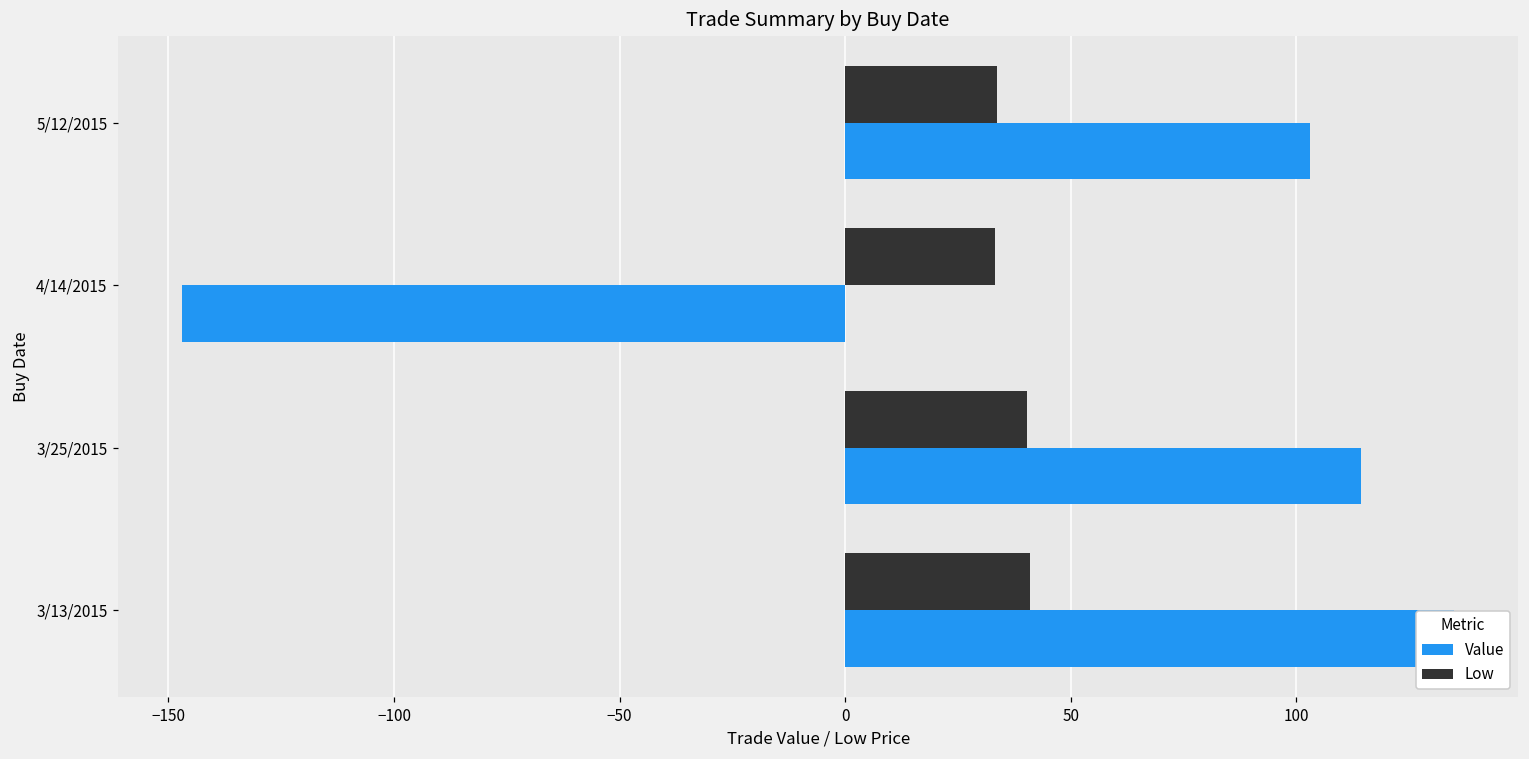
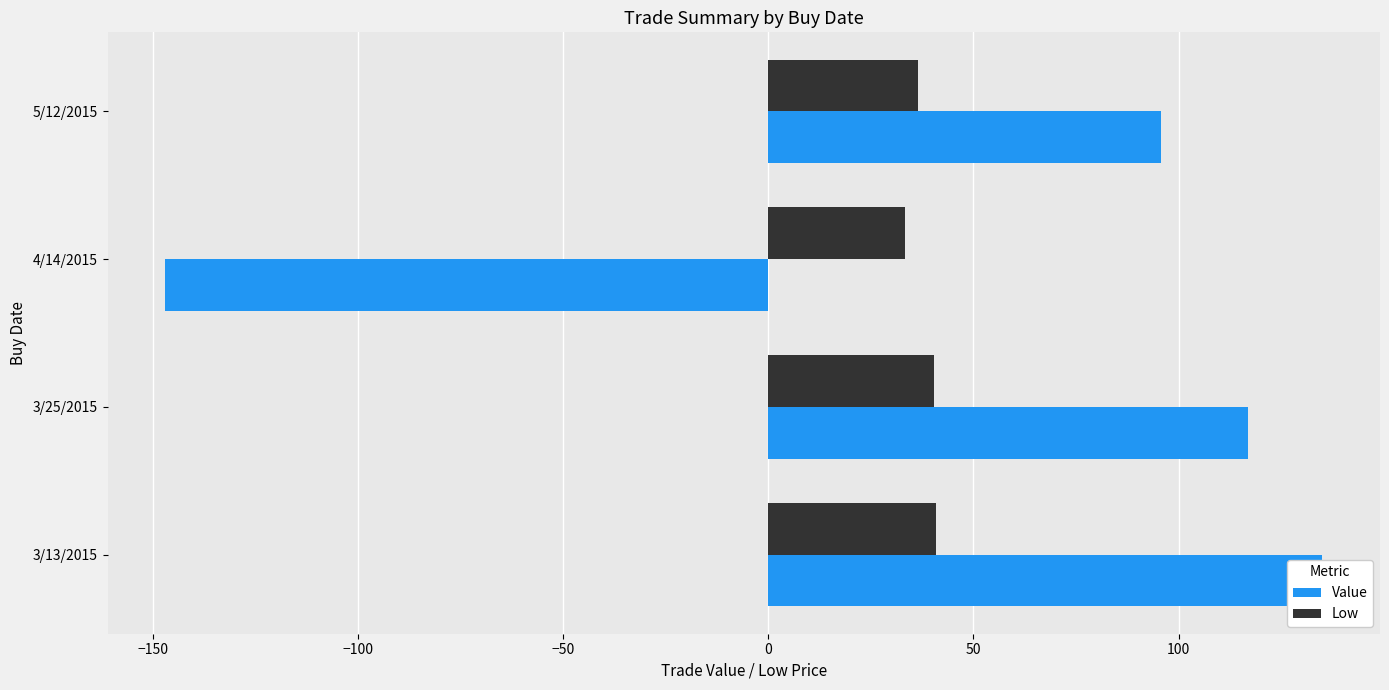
Low, 5/12/2015: 34 -> 36
Value, 5/12/2015: 103 -> 96
Value, 3/25/2015: 114 -> 117
